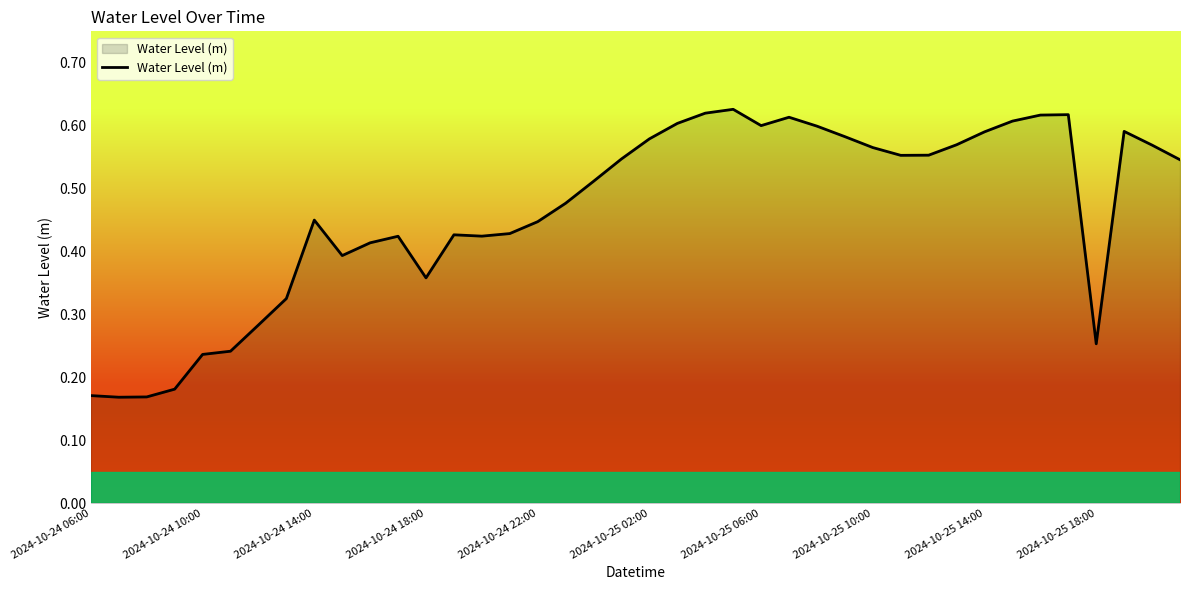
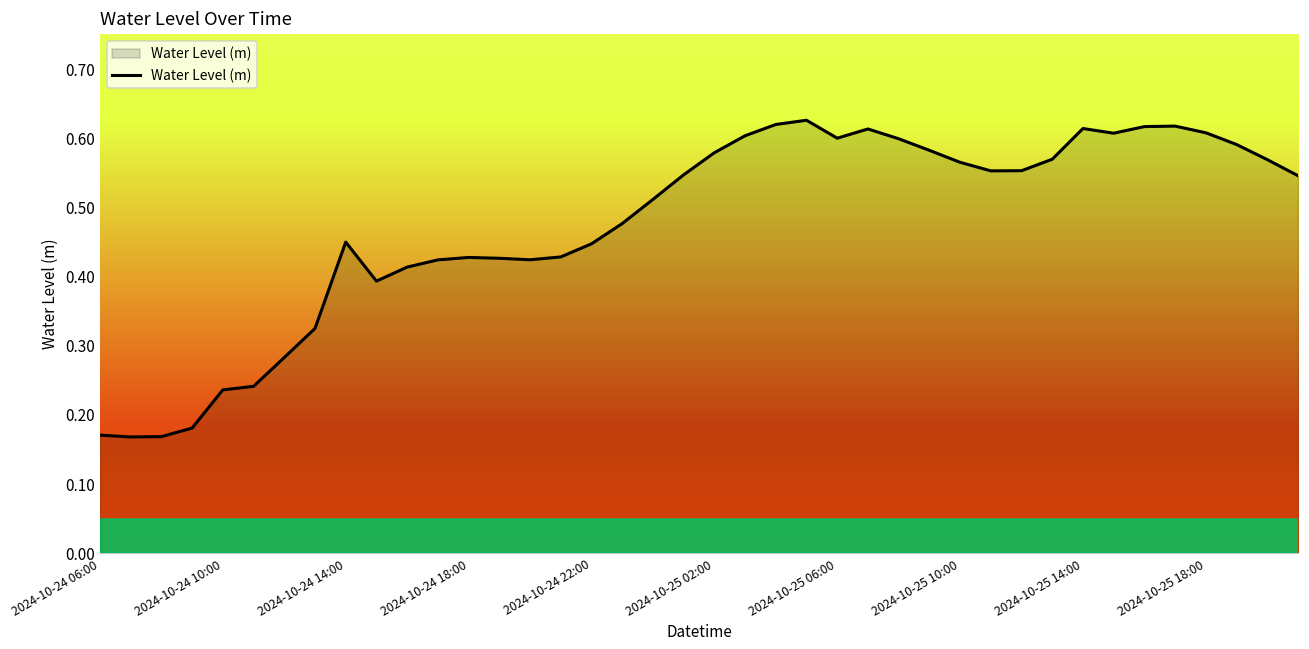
2024-10-24 18:00: 0.36 -> 0.43
2024-10-25 14:00: 0.59 -> 0.61
2024-10-25 18:00: 0.25 -> 0.61
